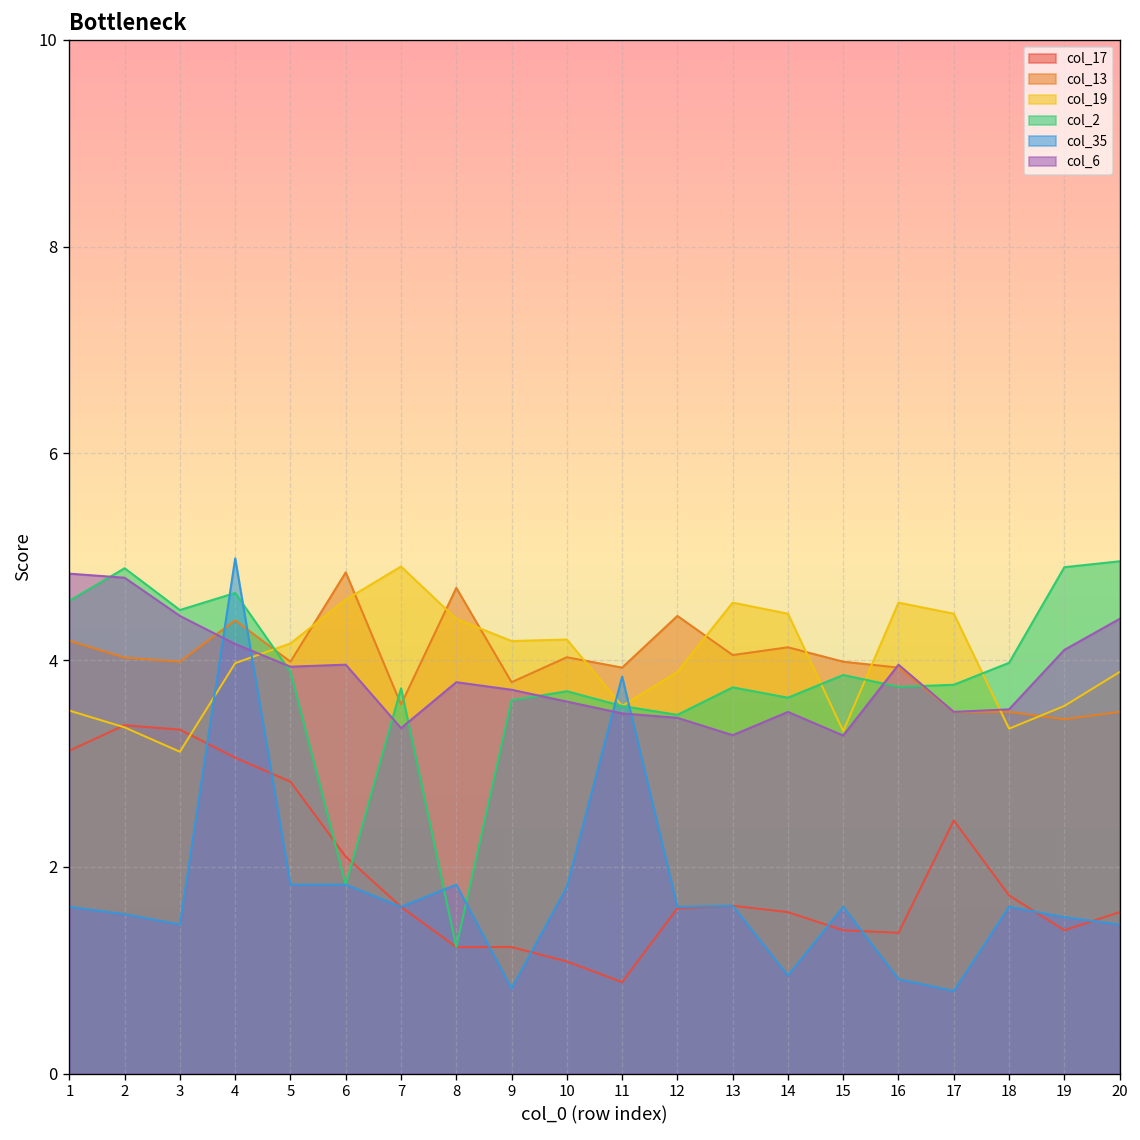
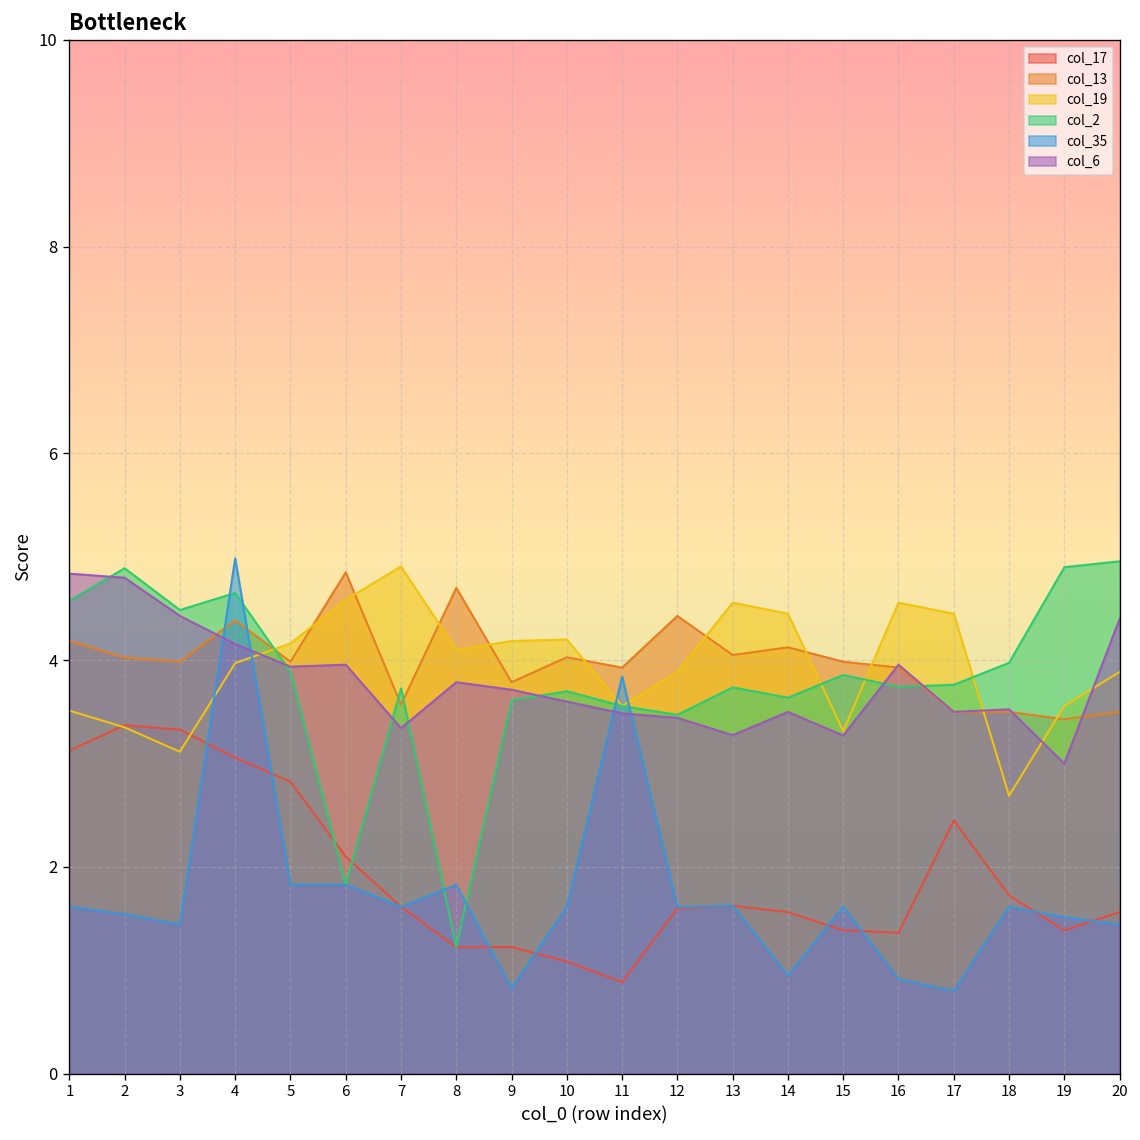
col_19, 8: 4.4 -> 4.1
col_35, 10: 1.8 -> 1.6
col_19, 18: 3.3 -> 2.7
col_6, 19: 4.1 -> 3.0
